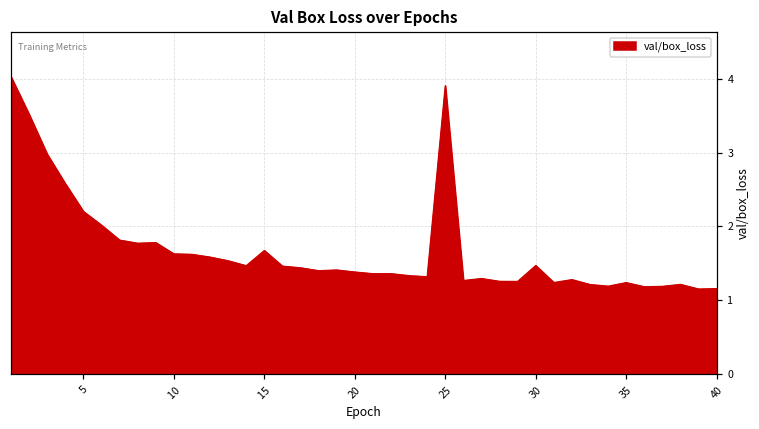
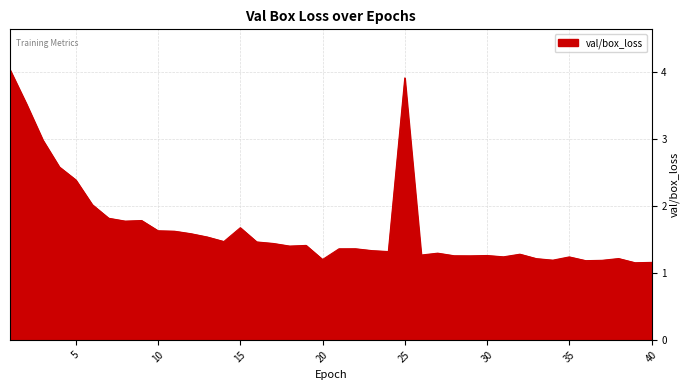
5: 2.2 -> 2.4
20: 1.4 -> 1.2
30: 1.5 -> 1.3
